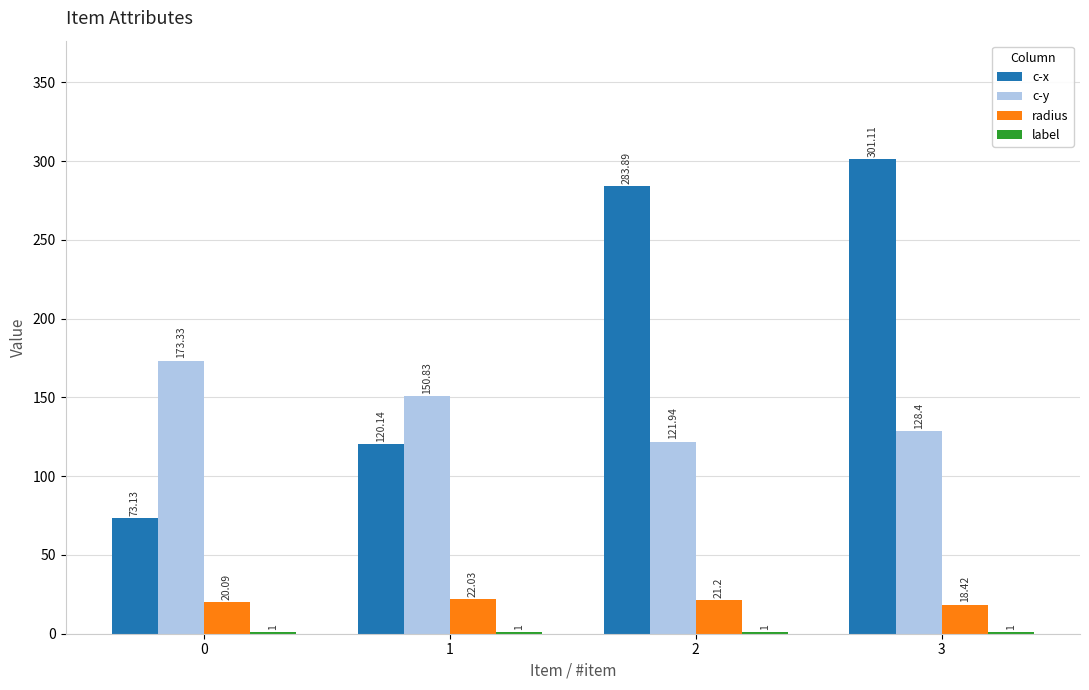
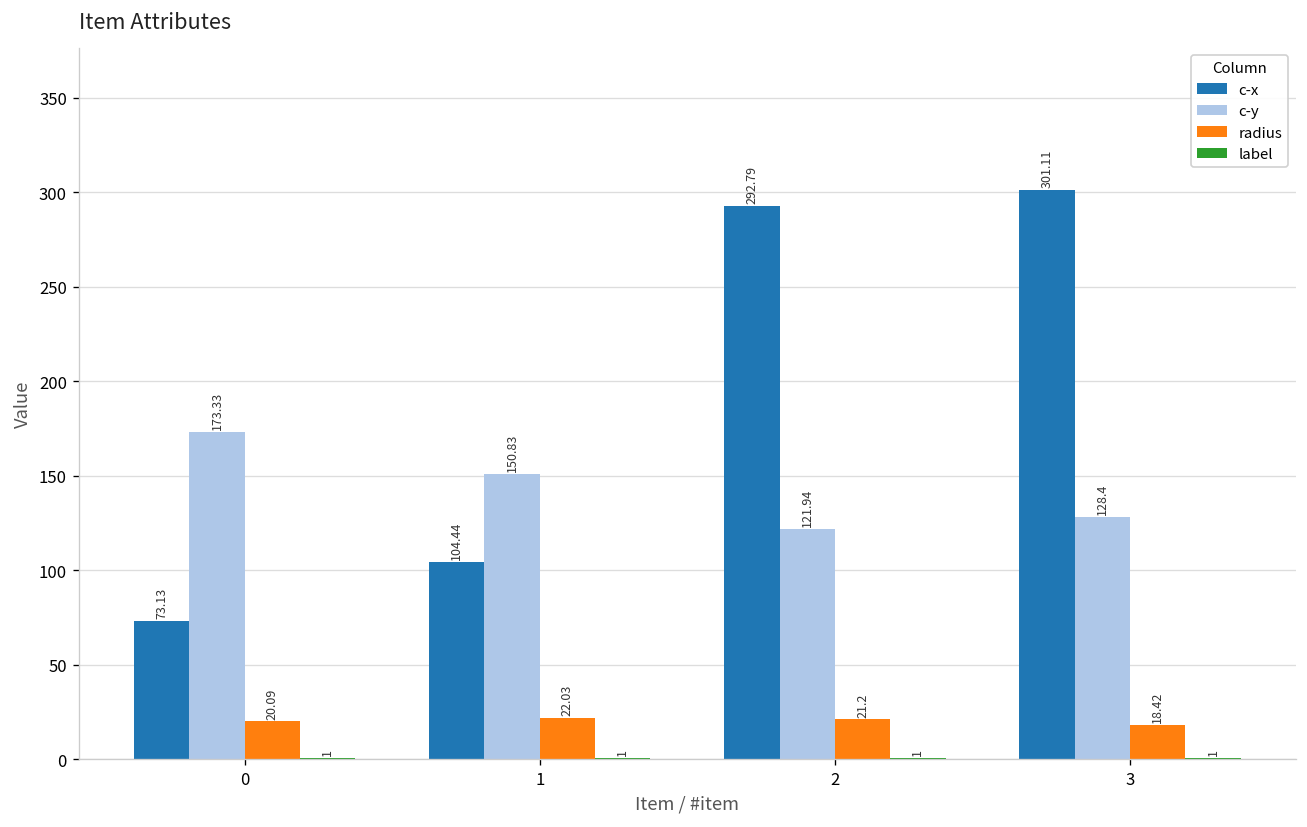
c-x, 1: 120.14 -> 104.44
c-x, 2: 283.89 -> 292.79
